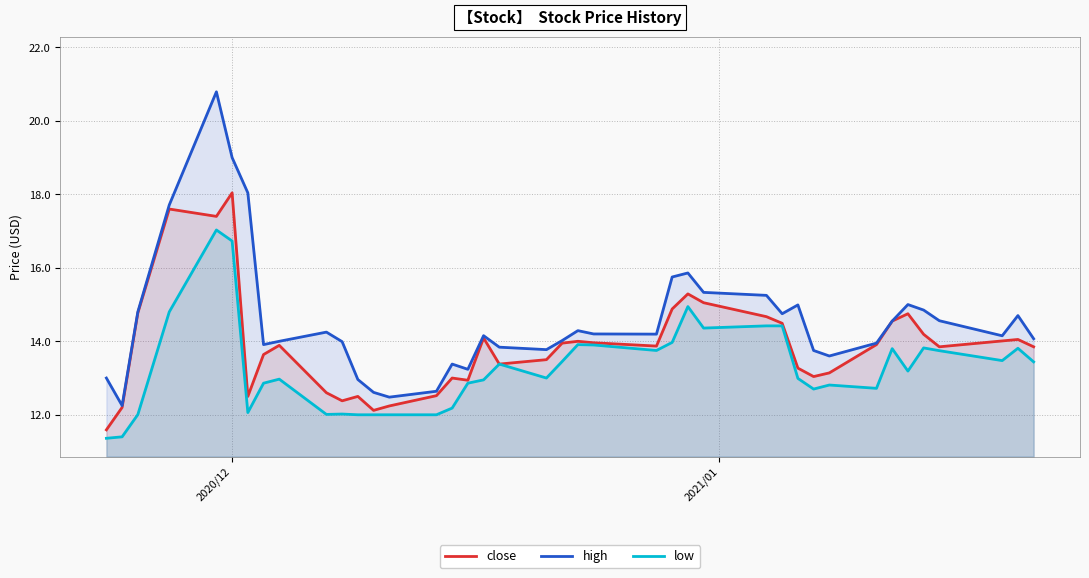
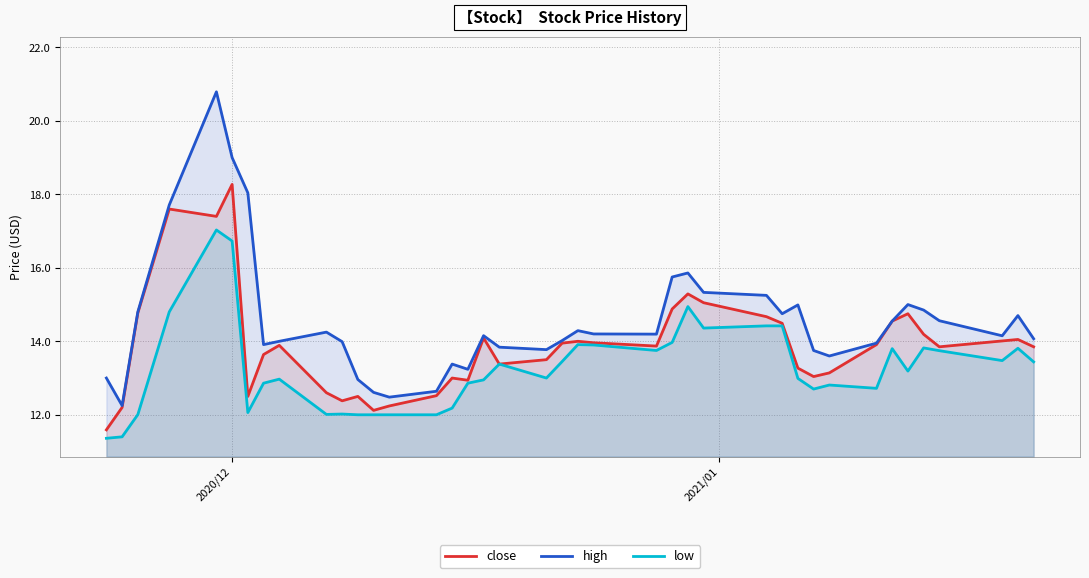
close, 2020/12: 18.0 -> 18.3
